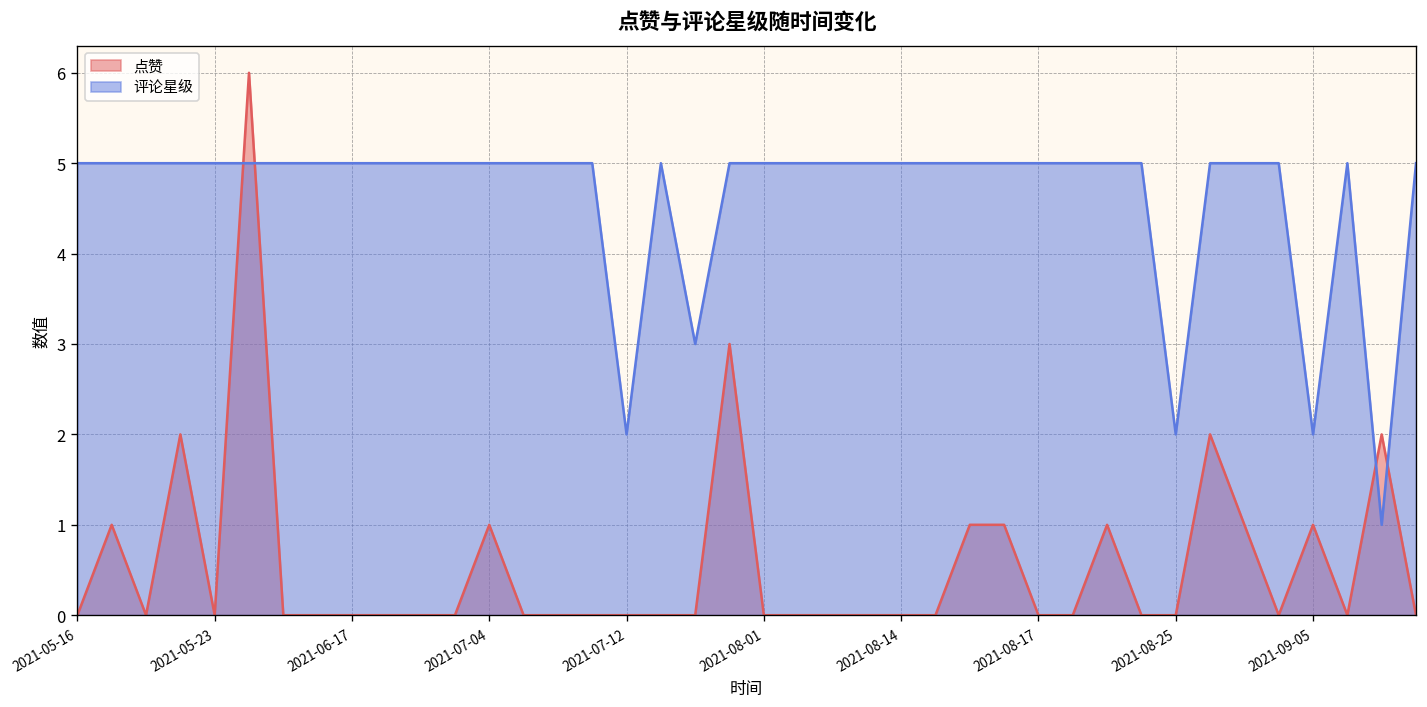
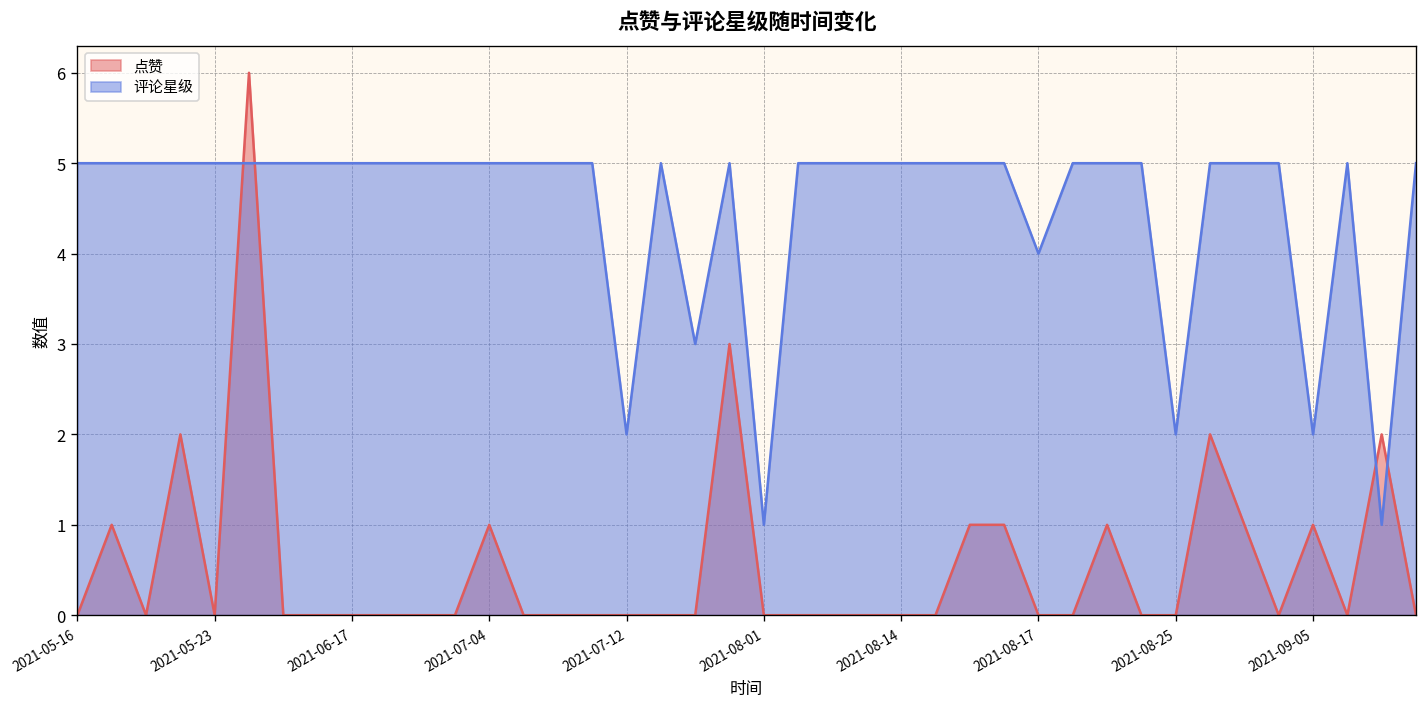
评论星级, 2021-08-01: 5 -> 1
评论星级, 2021-08-17: 5 -> 4
